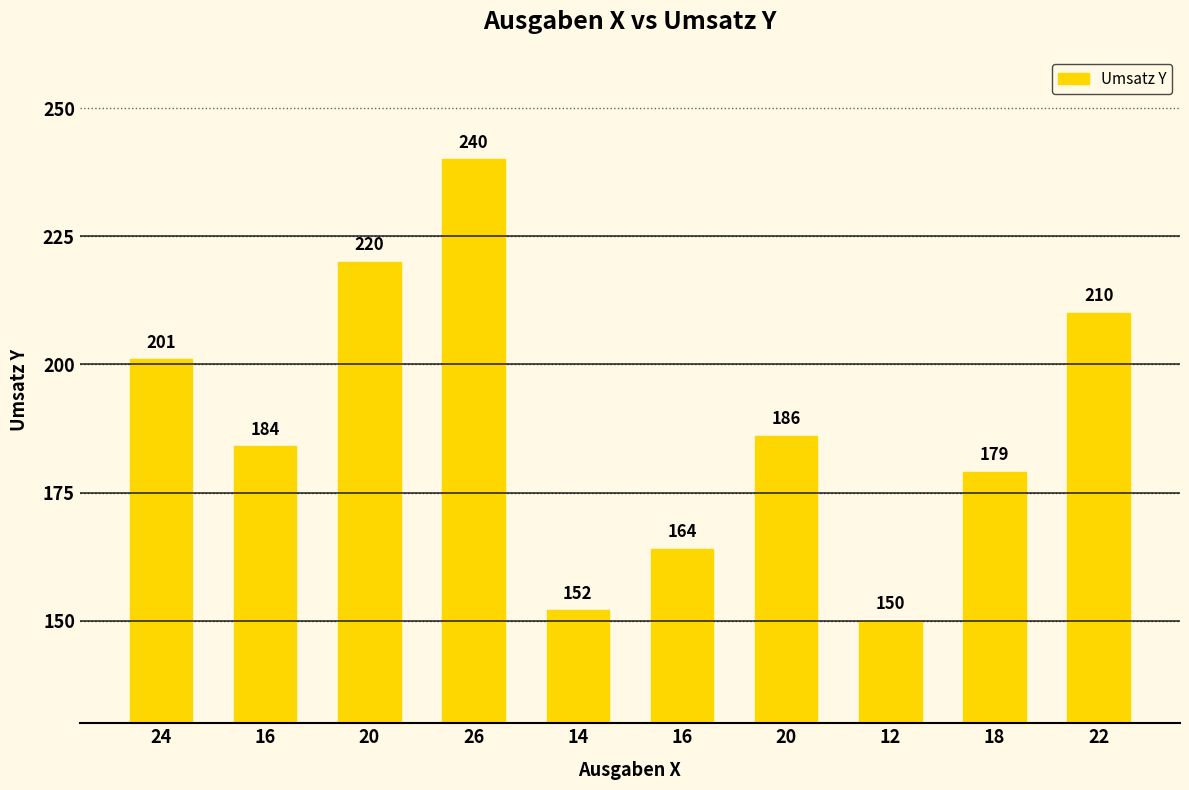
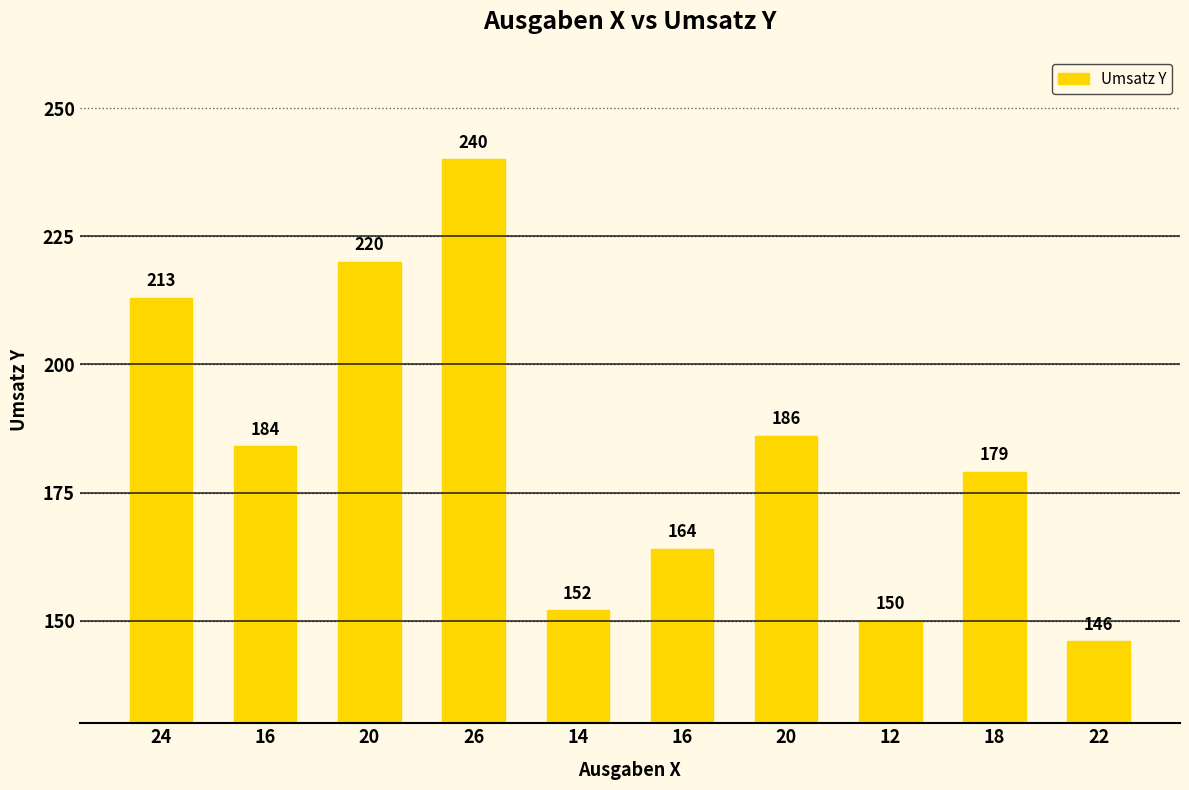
24: 201 -> 213
22: 210 -> 146
